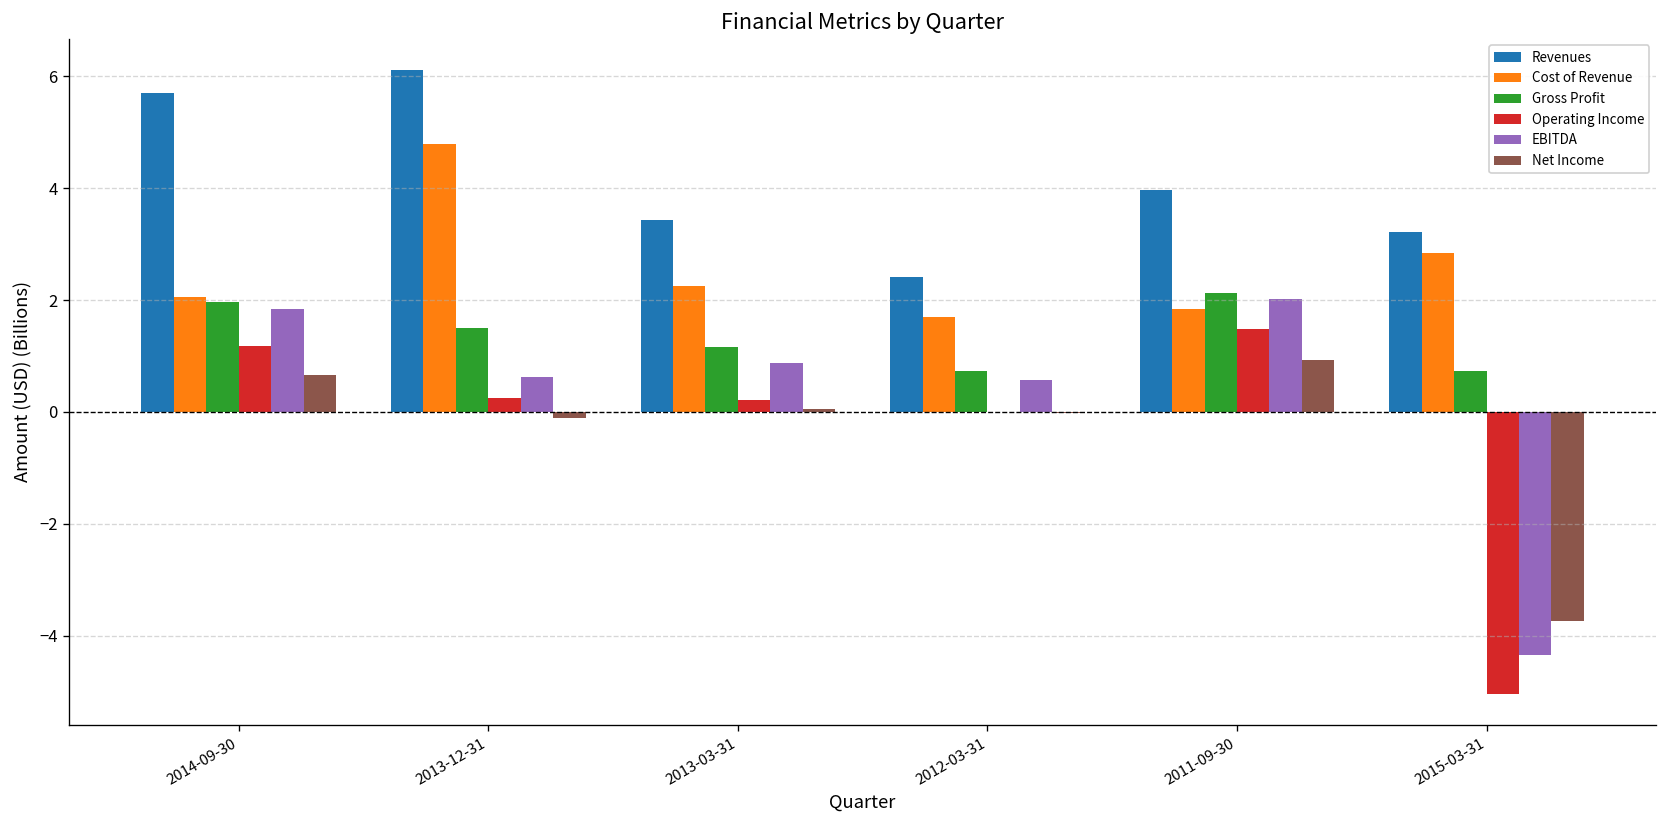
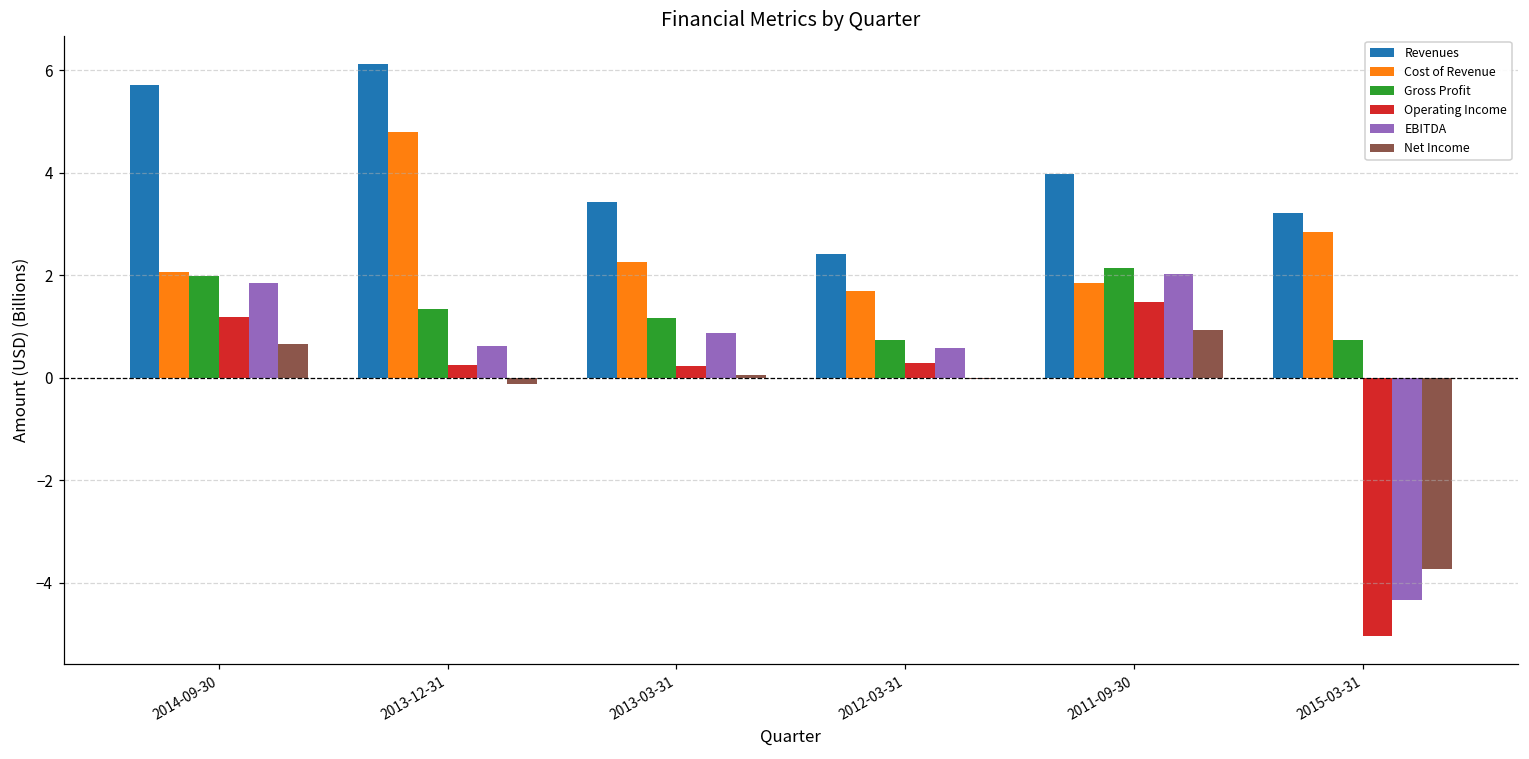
Gross Profit, 2013-12-31: 1.5 -> 1.3
Operating Income, 2012-03-31: 0.0 -> 0.3
